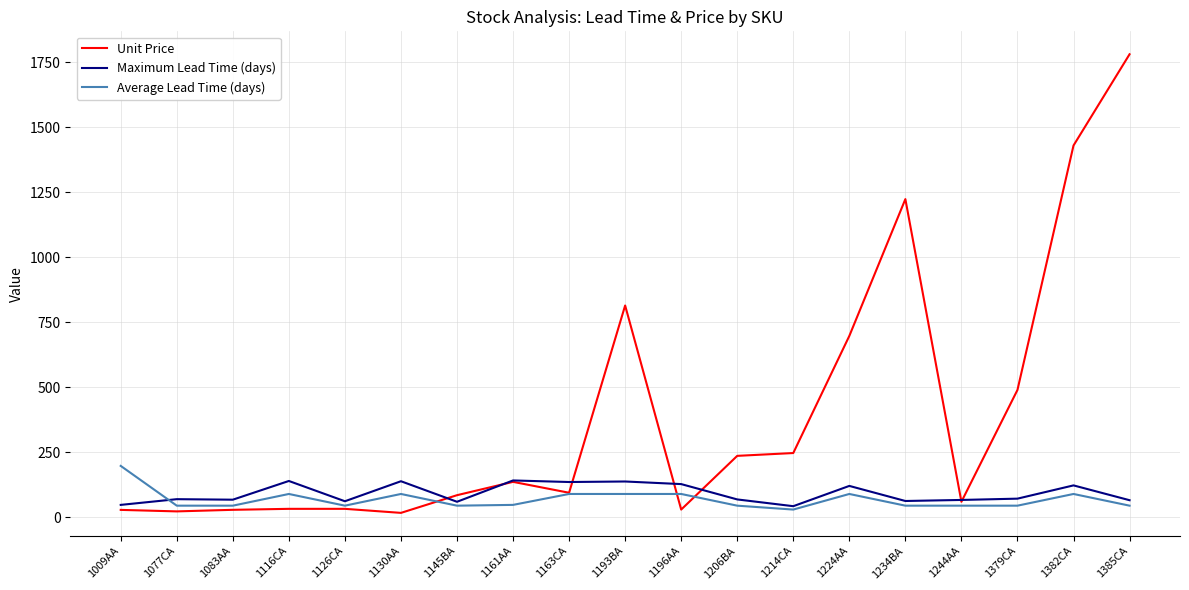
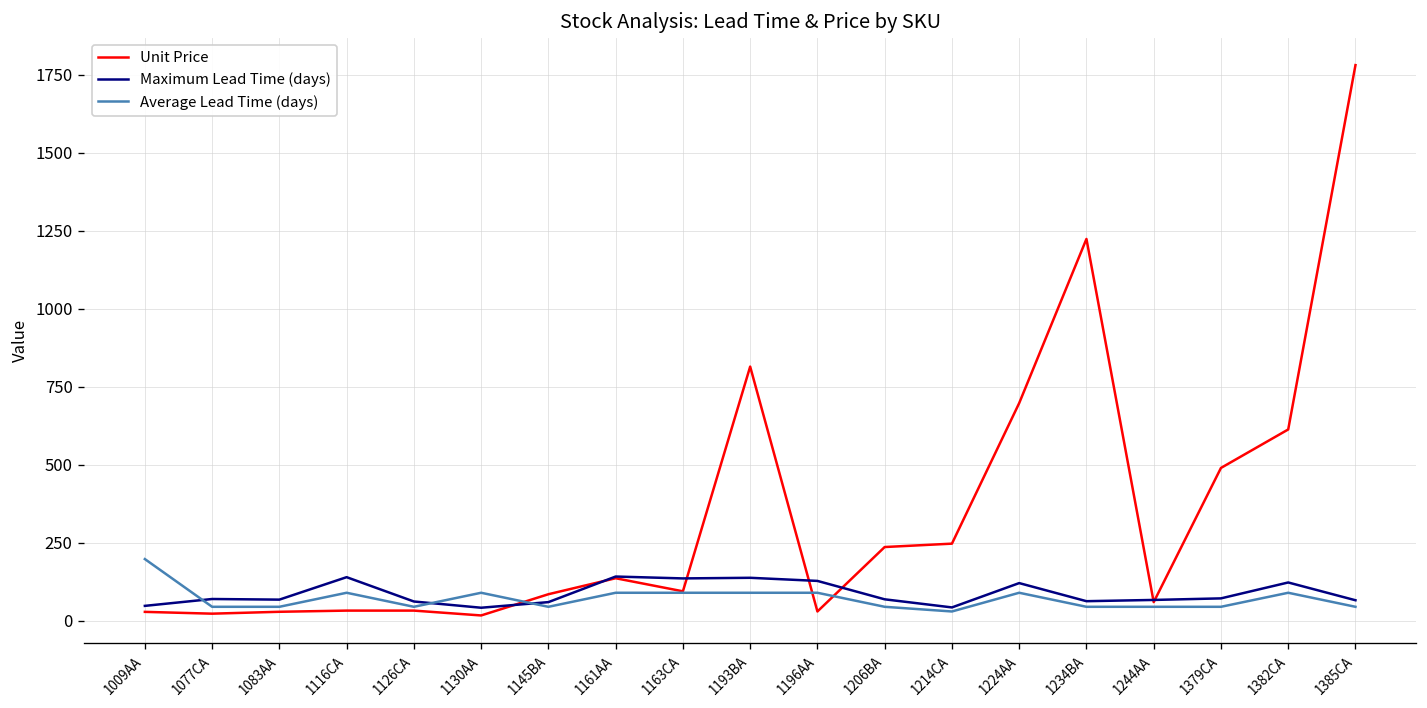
Maximum Lead Time (days), 1130AA: 140 -> 40
Average Lead Time (days), 1161AA: 50 -> 90
Unit Price, 1382CA: 1430 -> 610
